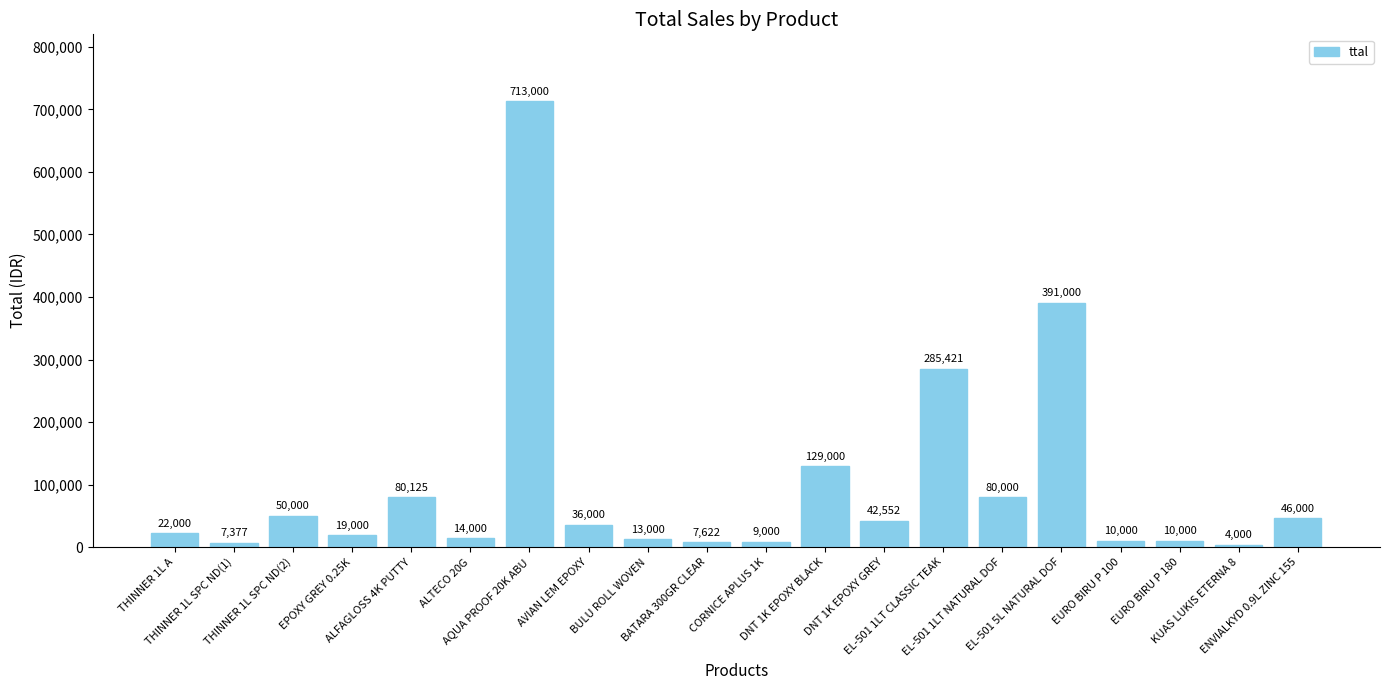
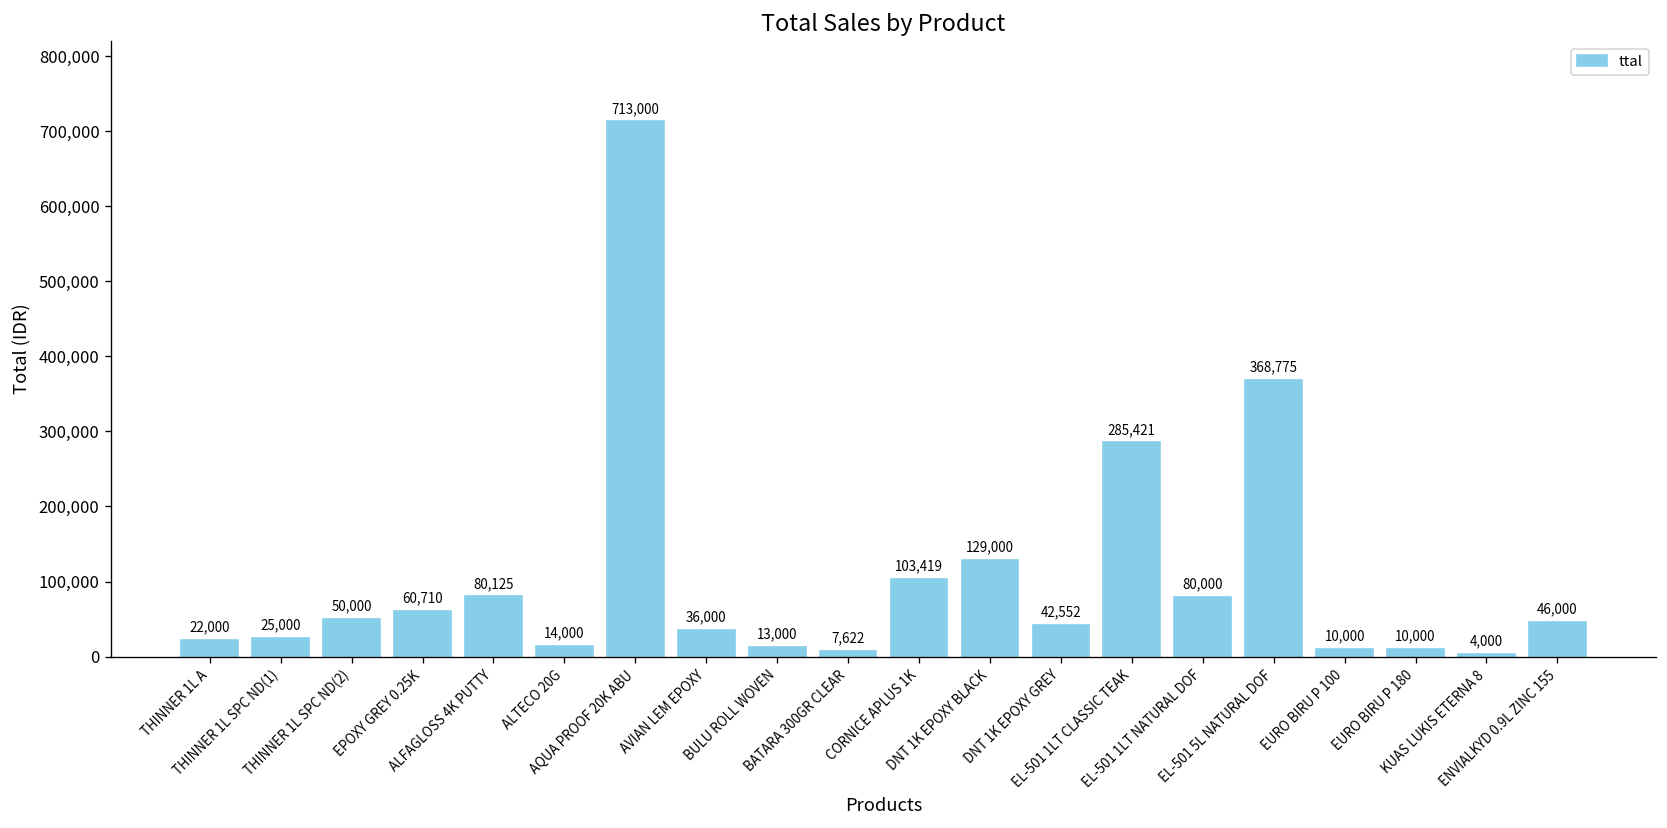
THINNER 1L SPC ND(1): 7,377 -> 25,000
EPOXY GREY 0.25K: 19,000 -> 60,710
CORNICE APLUS 1K: 9,000 -> 103,419
EL-501 5L NATURAL DOF: 391,000 -> 368,775
